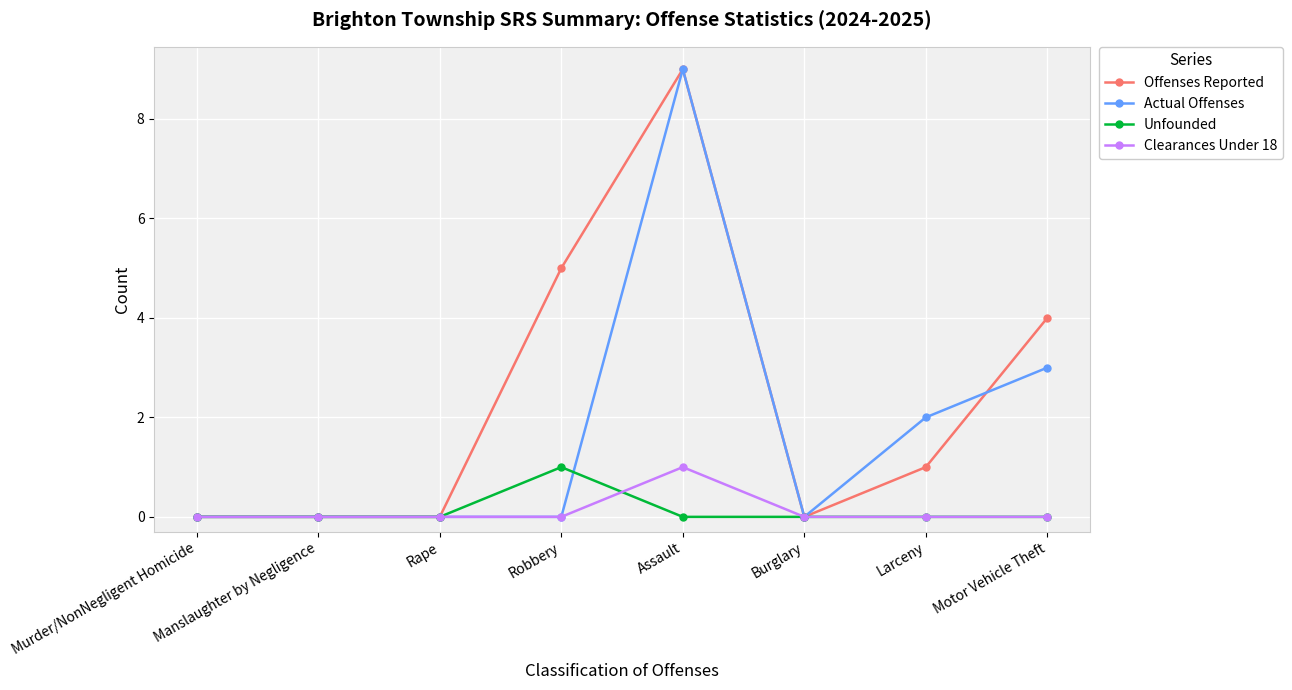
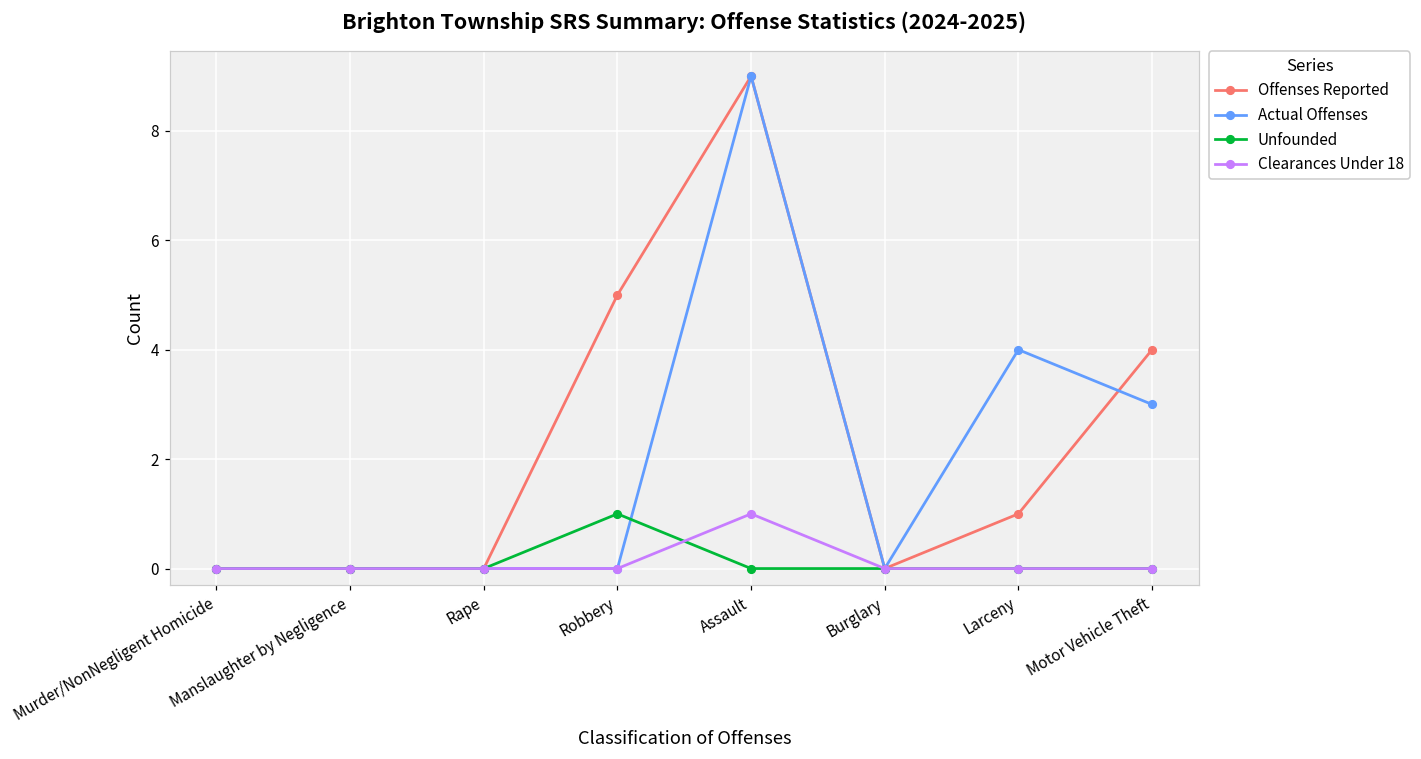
Actual Offenses, Larceny: 2 -> 4
